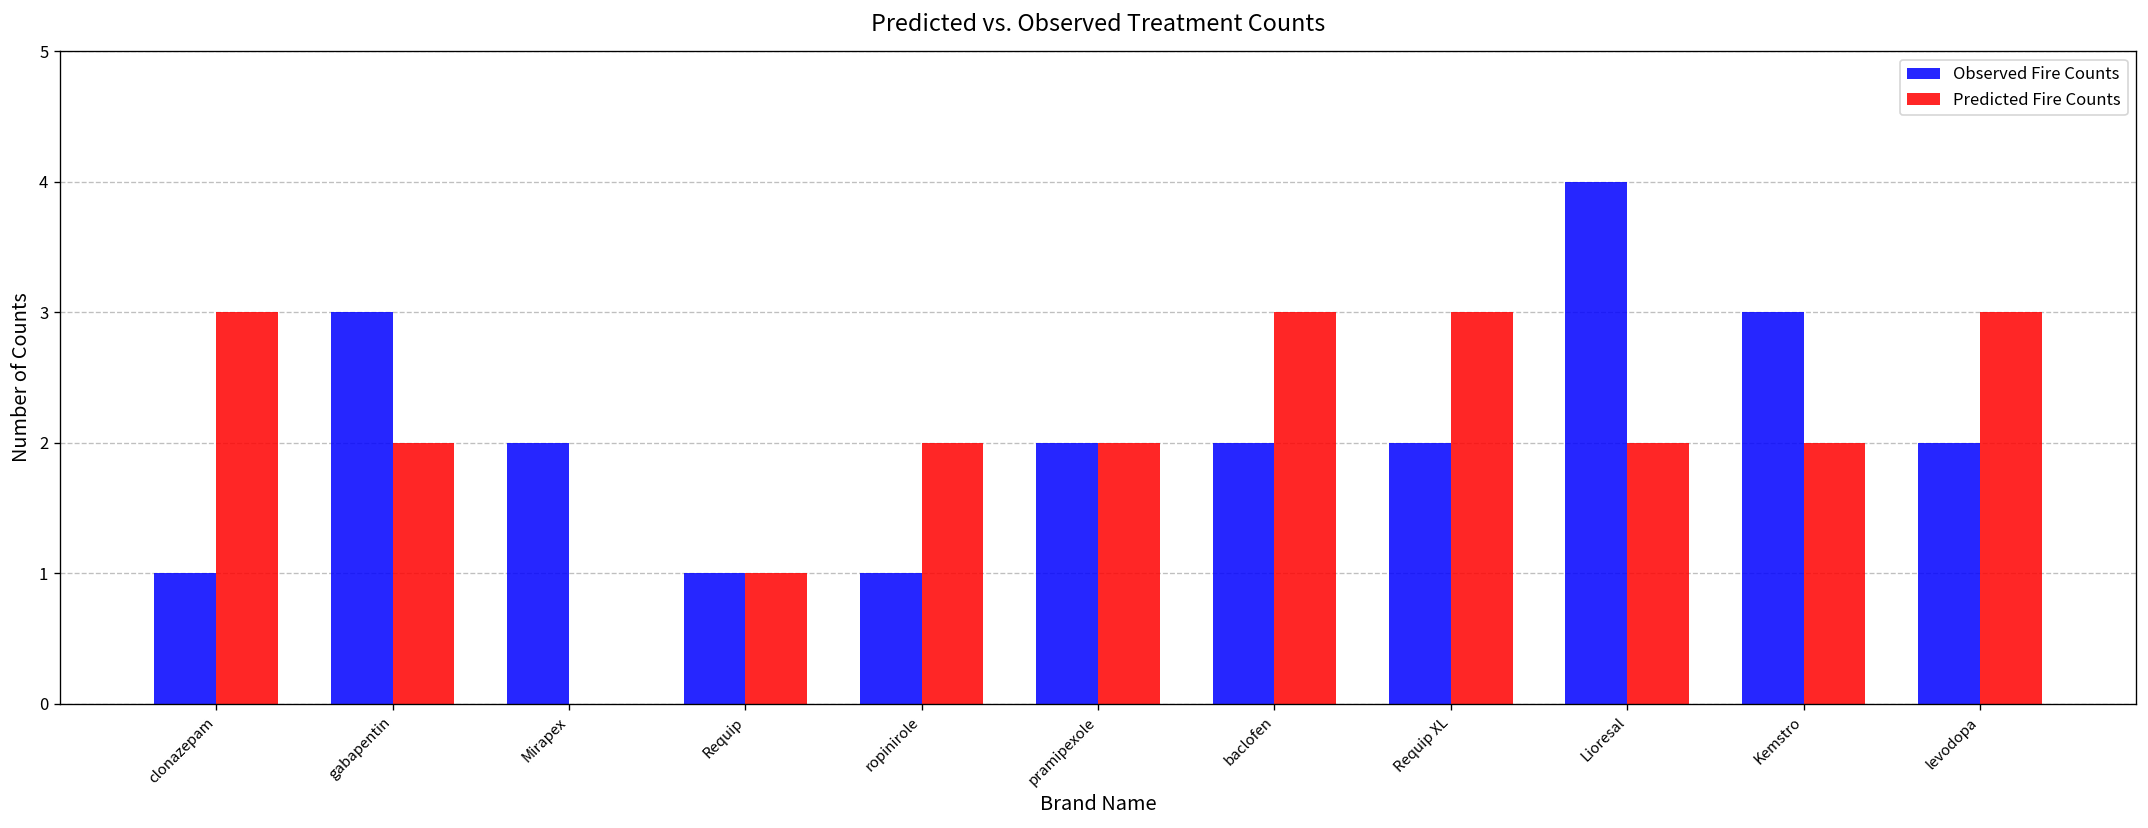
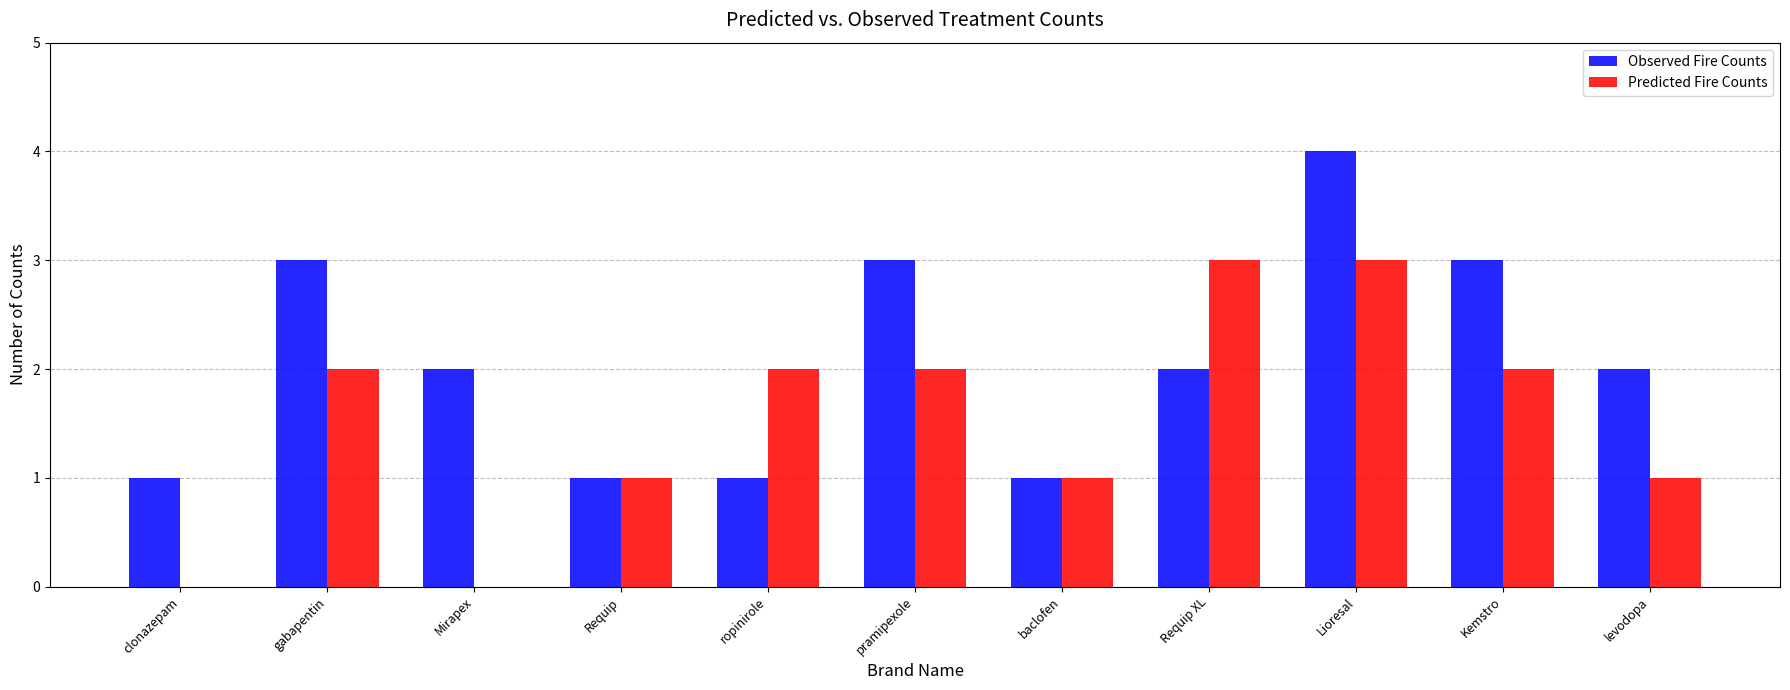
Predicted Fire Counts, clonazepam: 3 -> 0
Observed Fire Counts, pramipexole: 2 -> 3
Observed Fire Counts, baclofen: 2 -> 1
Predicted Fire Counts, baclofen: 3 -> 1
Predicted Fire Counts, Lioresal: 2 -> 3
Predicted Fire Counts, levodopa: 3 -> 1
